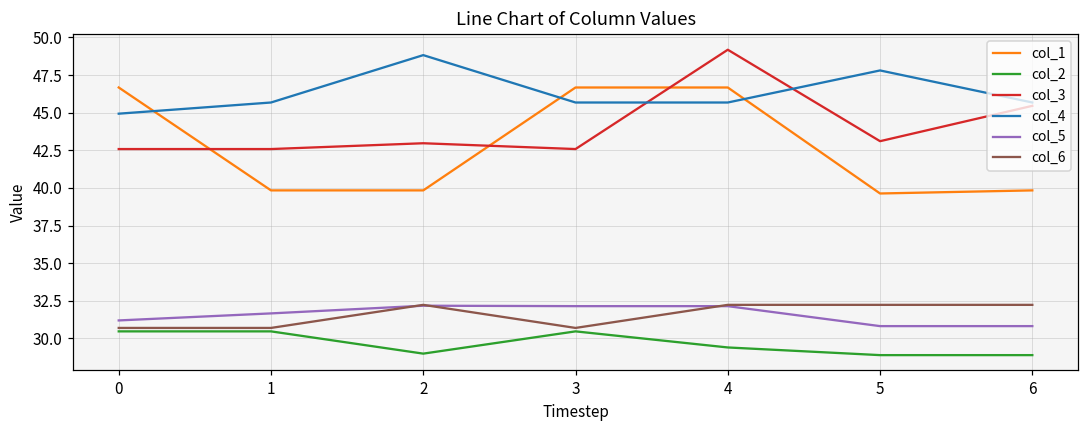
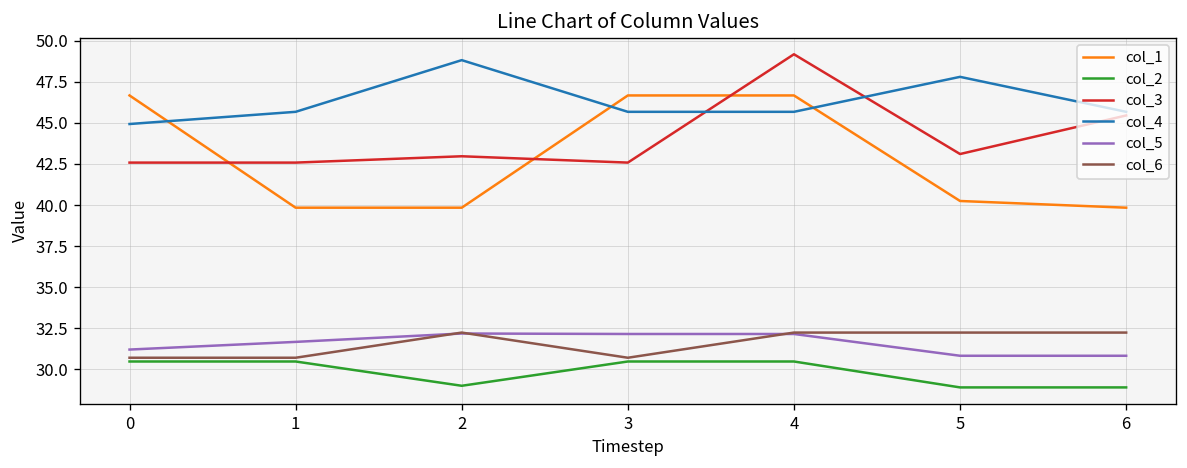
col_2, 4: 29.4 -> 30.5
col_1, 5: 39.6 -> 40.2
